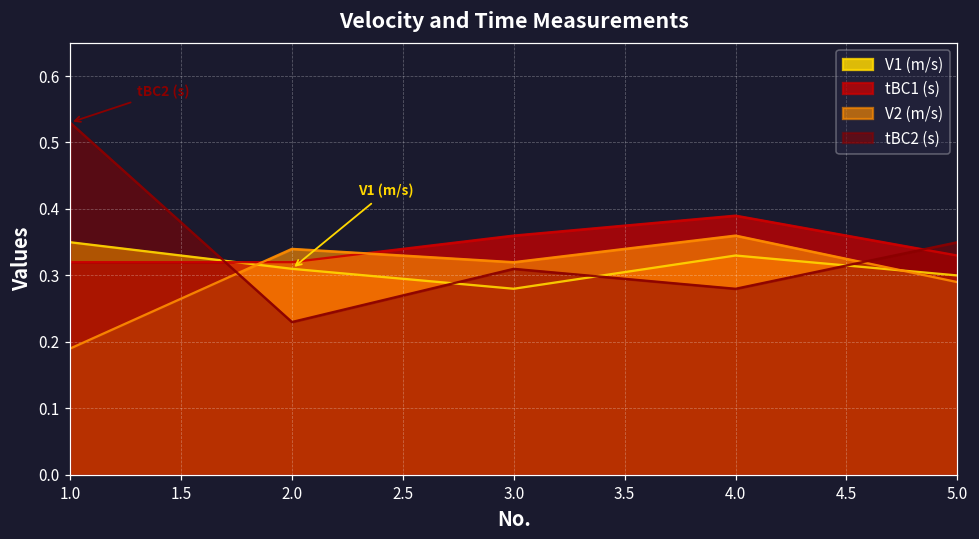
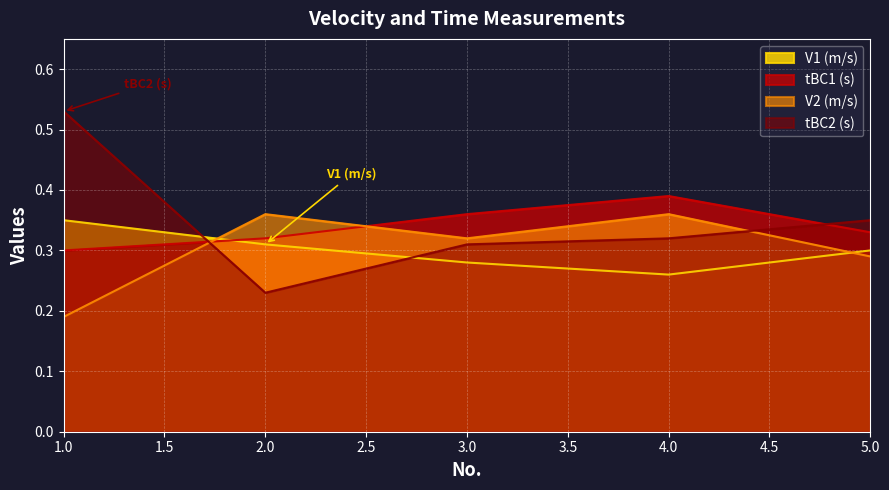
tBC1 (s), 1.0: 0.32 -> 0.30
V2 (m/s), 2.0: 0.34 -> 0.36
V1 (m/s), 4.0: 0.33 -> 0.26
tBC2 (s), 4.0: 0.28 -> 0.32
